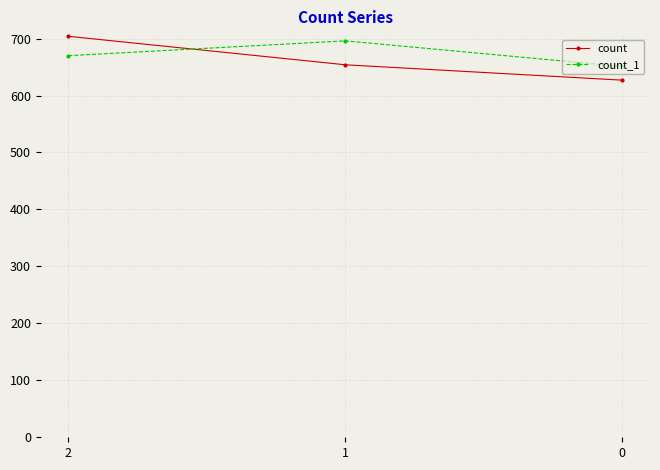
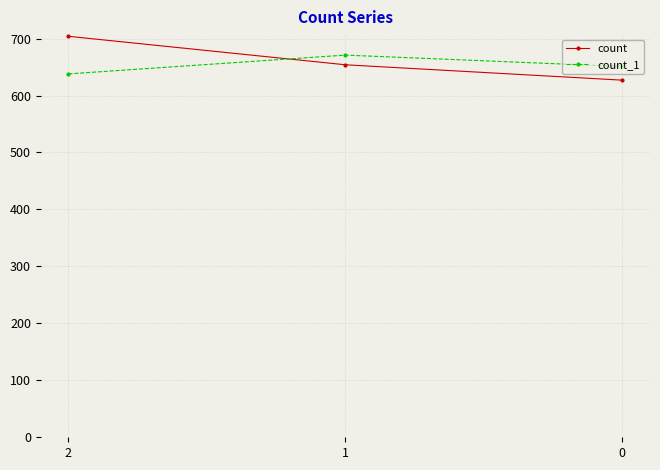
count_1, 2: 670 -> 640
count_1, 1: 700 -> 670
